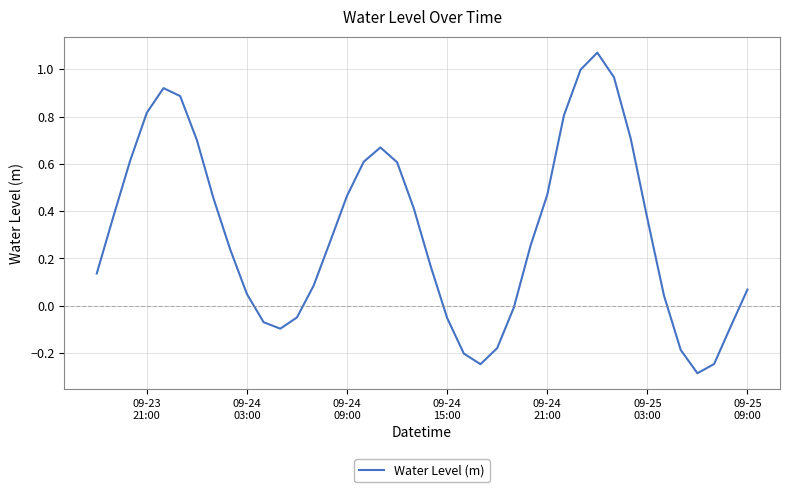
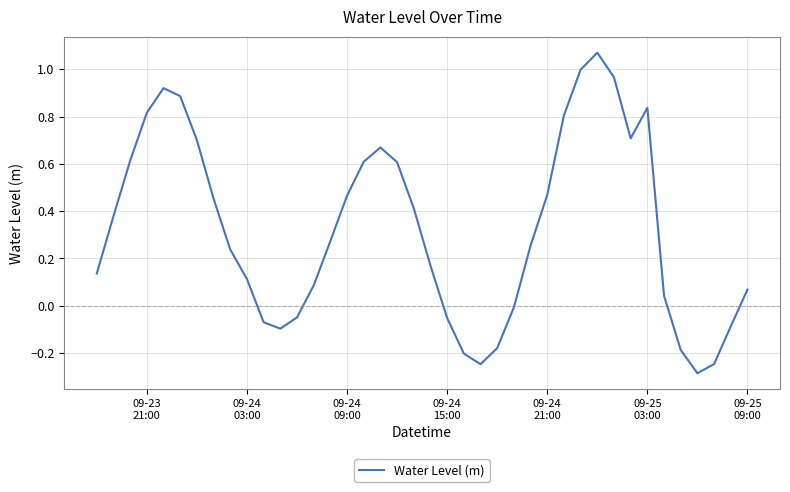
09-24 03:00: 0.05 -> 0.11
09-25 03:00: 0.37 -> 0.84
